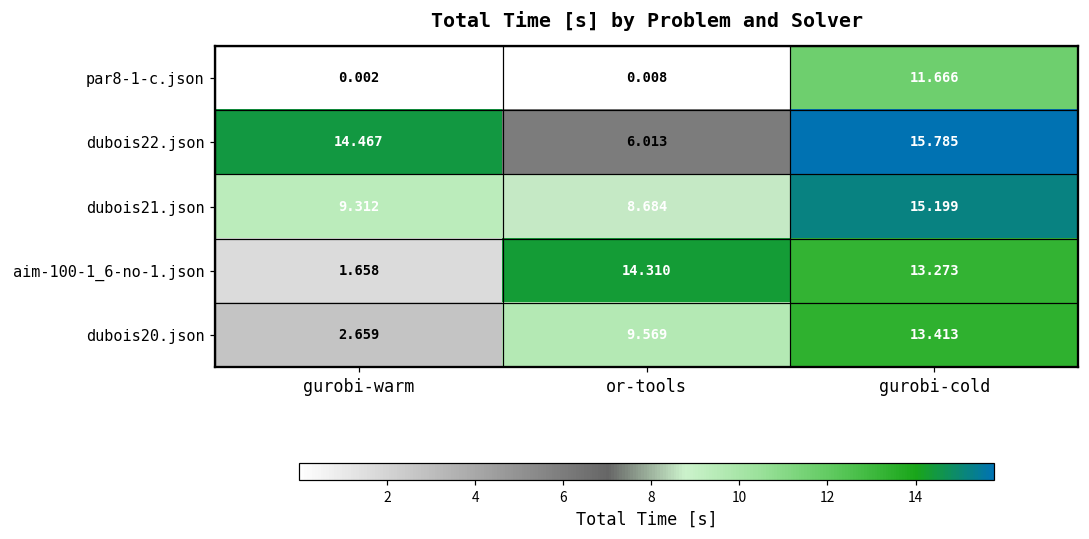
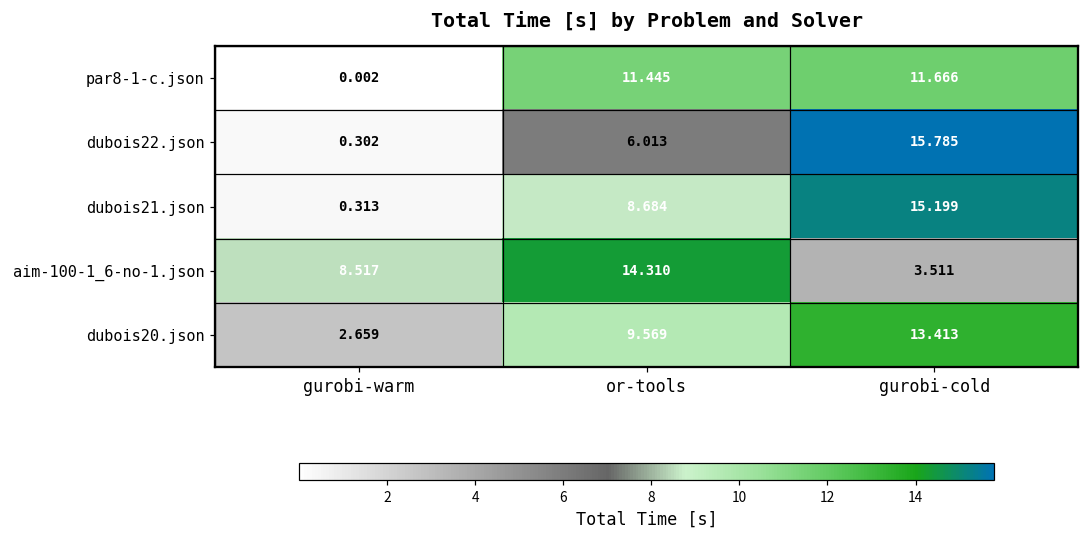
par8-1-c.json, or-tools: 0.008 -> 11.445
dubois22.json, gurobi-warm: 14.467 -> 0.302
dubois21.json, gurobi-warm: 9.312 -> 0.313
aim-100-1_6-no-1.json, gurobi-warm: 1.658 -> 8.517
aim-100-1_6-no-1.json, gurobi-cold: 13.273 -> 3.511
